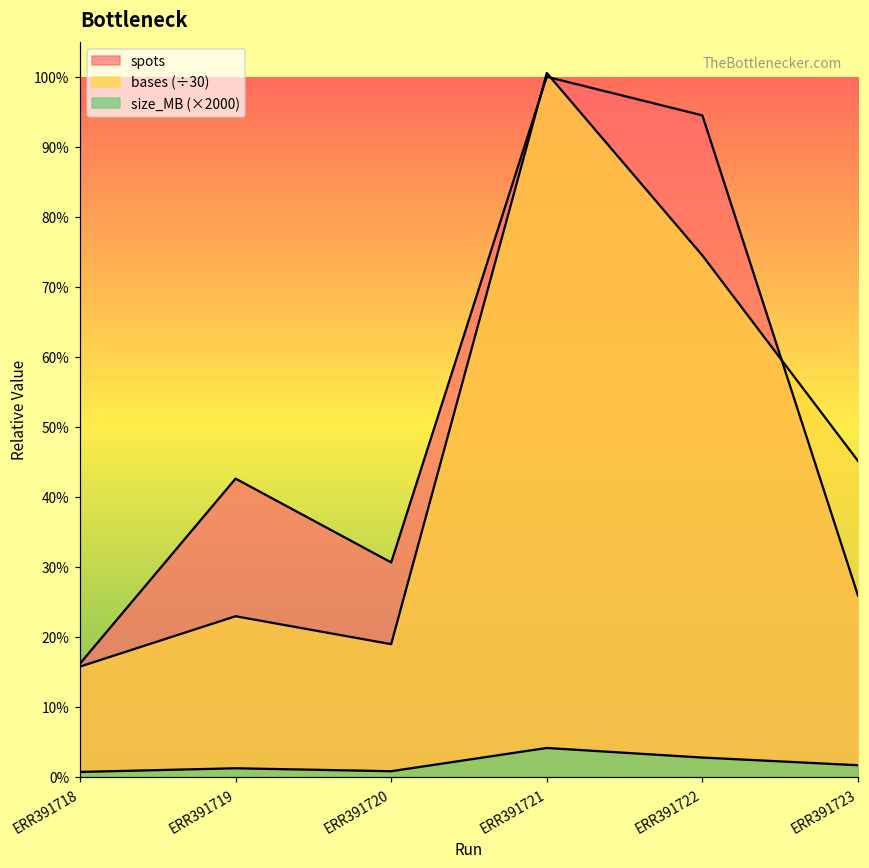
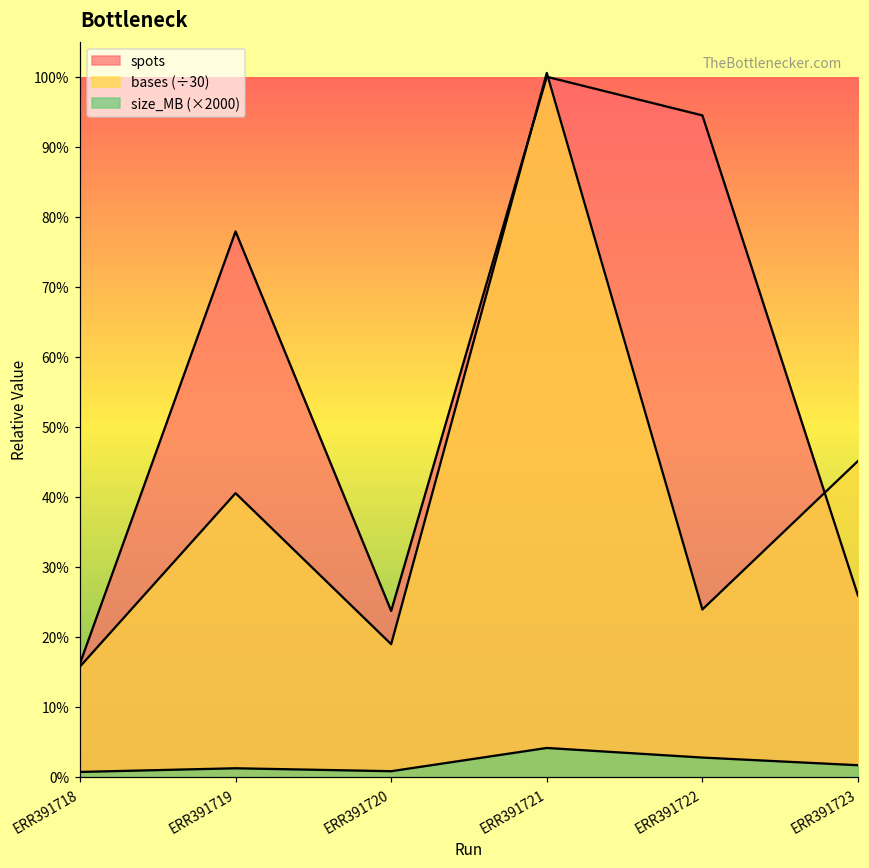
spots, ERR391719: 43% -> 78%
bases (÷30), ERR391719: 23% -> 41%
spots, ERR391720: 31% -> 24%
bases (÷30), ERR391722: 74% -> 24%
